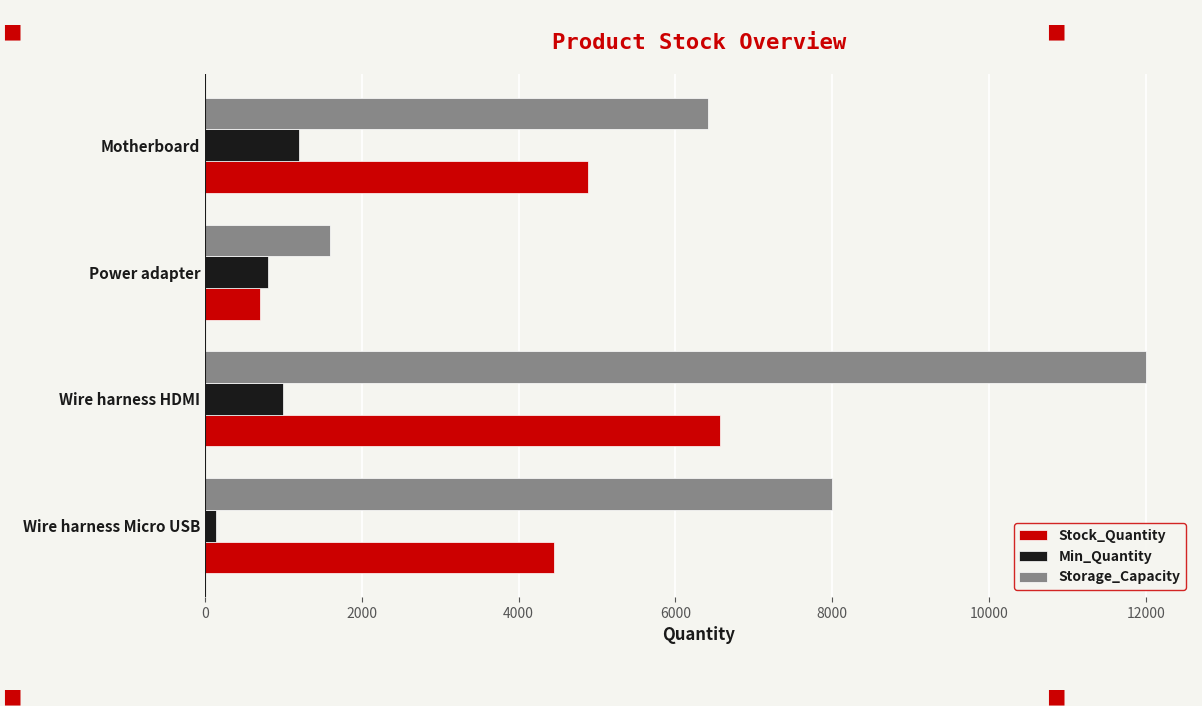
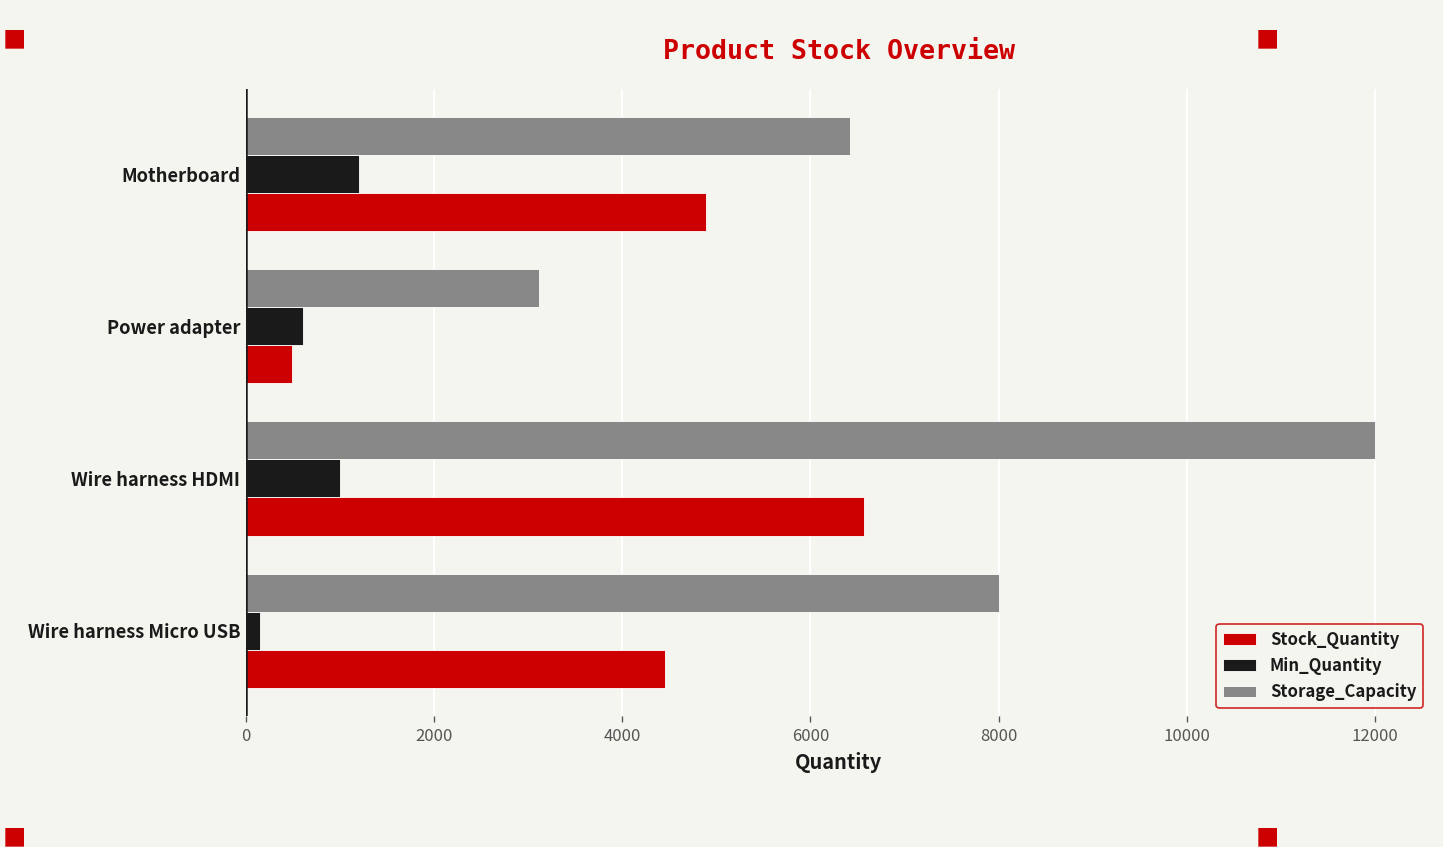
Storage_Capacity, Power adapter: 1600 -> 3100
Min_Quantity, Power adapter: 800 -> 600
Stock_Quantity, Power adapter: 700 -> 500
